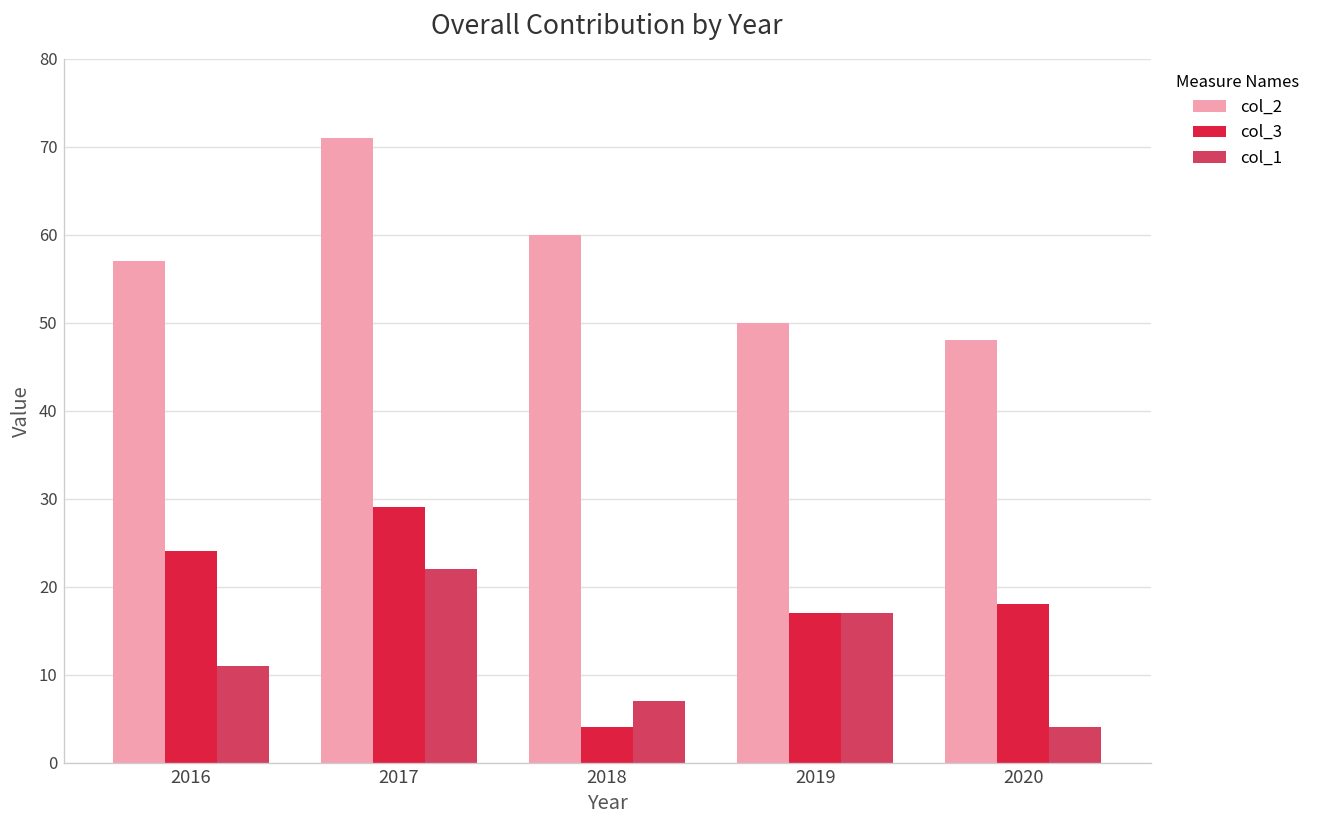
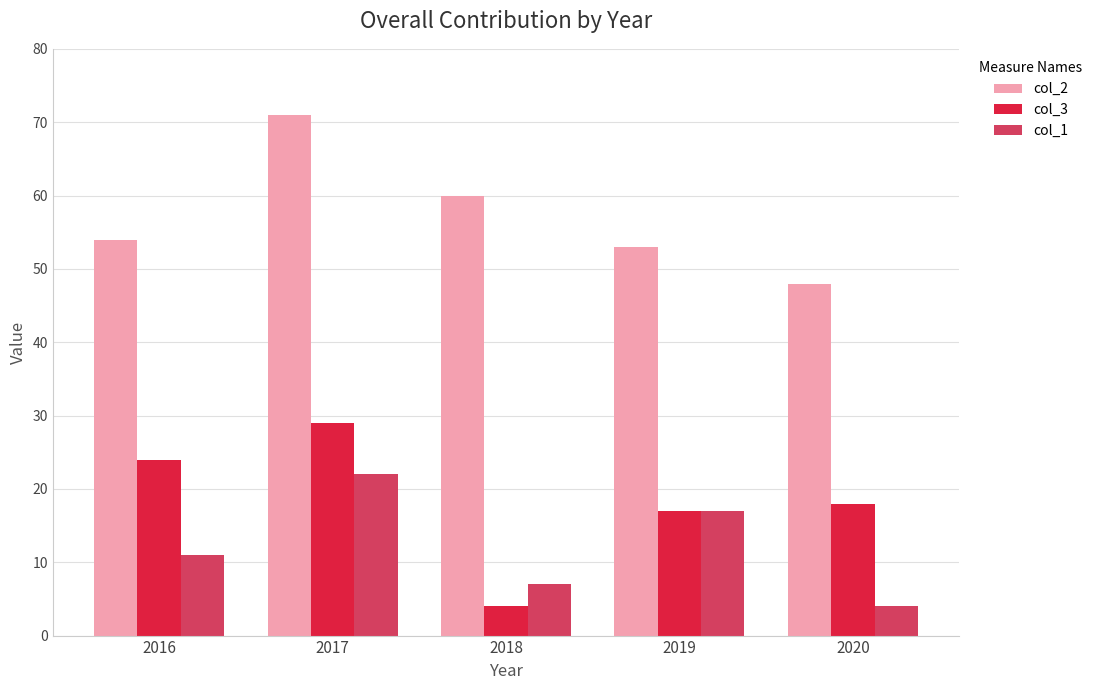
col_2, 2016: 57 -> 54
col_2, 2019: 50 -> 53
